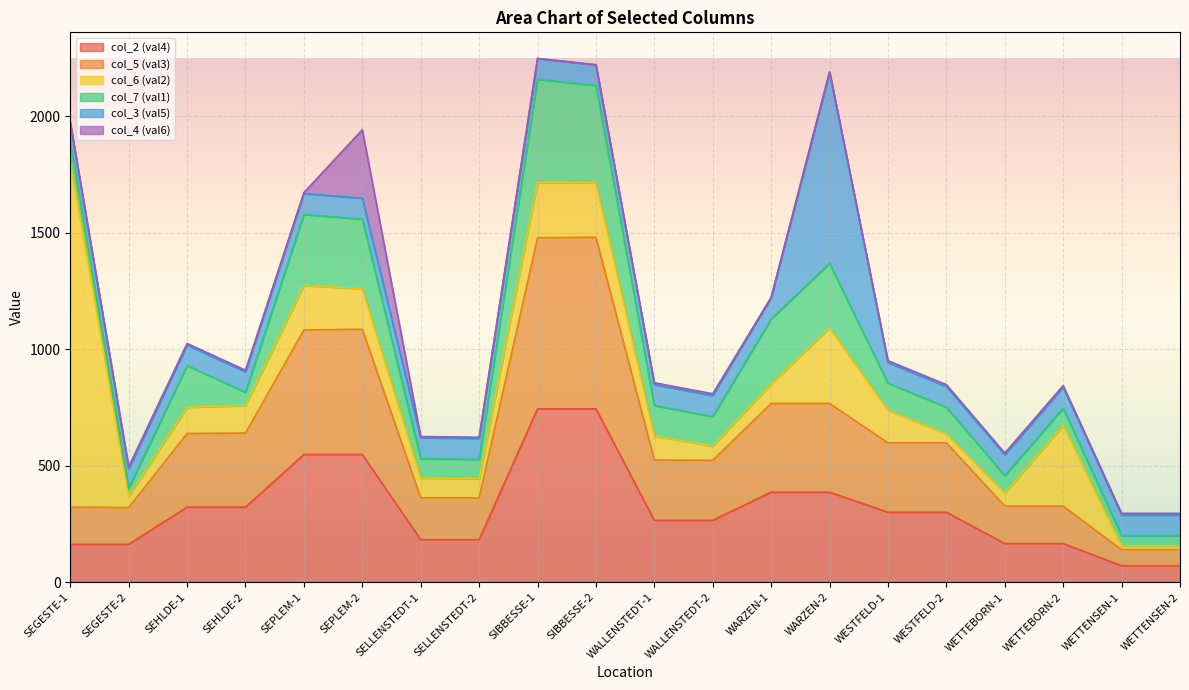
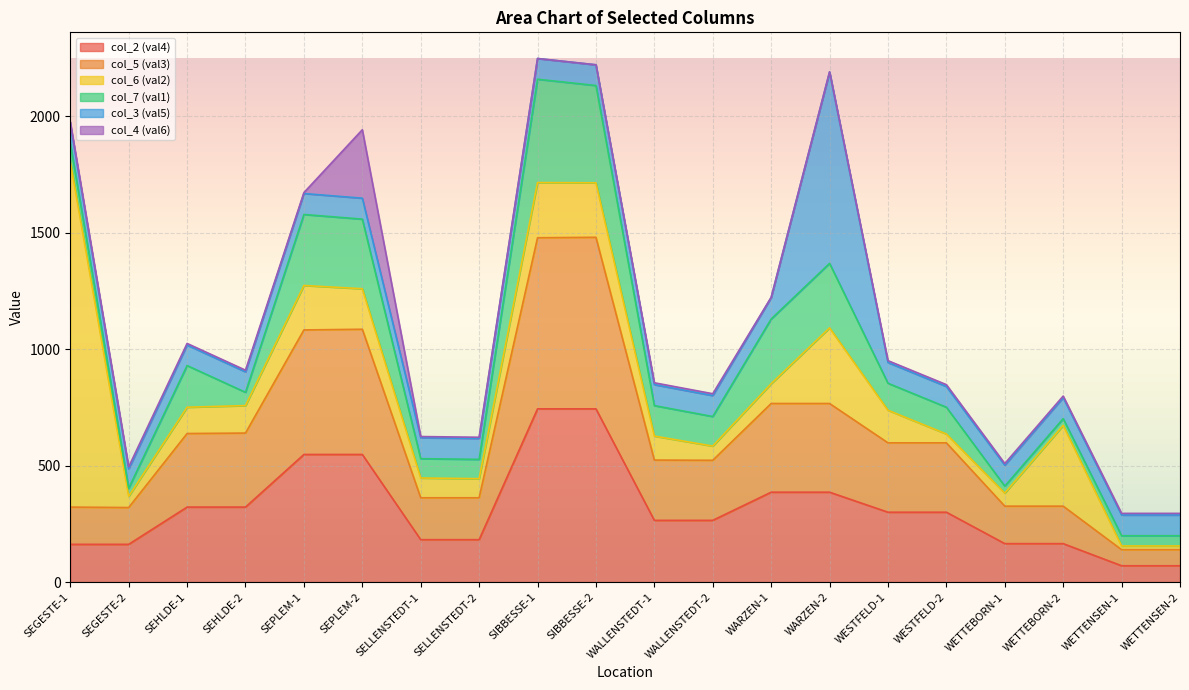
col_7 (val1), WETTEBORN-1: 80 -> 30
col_7 (val1), WETTEBORN-2: 70 -> 30
